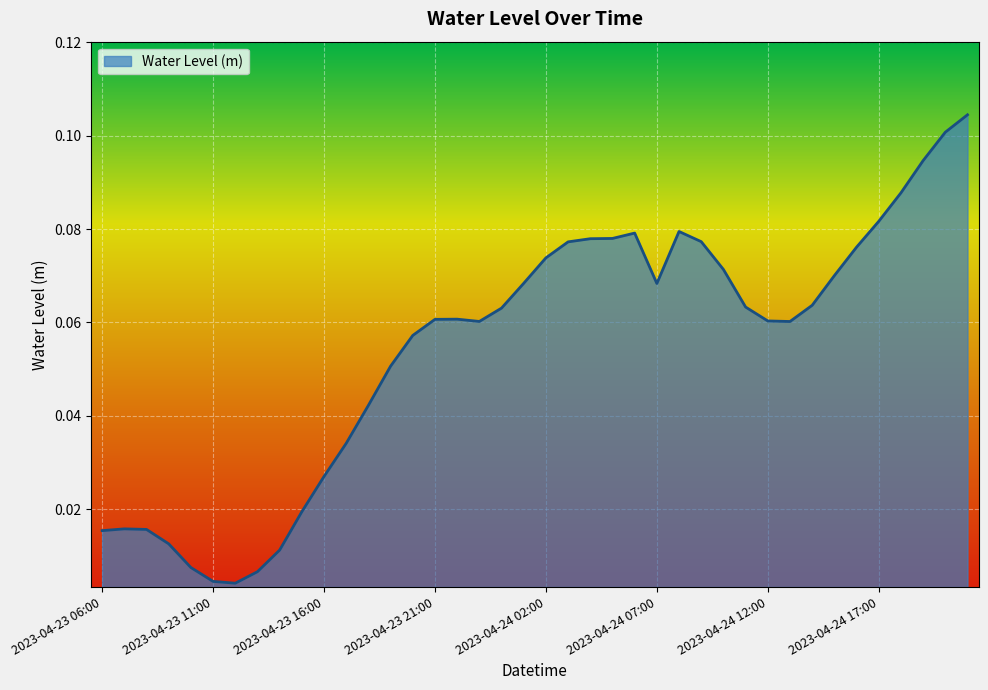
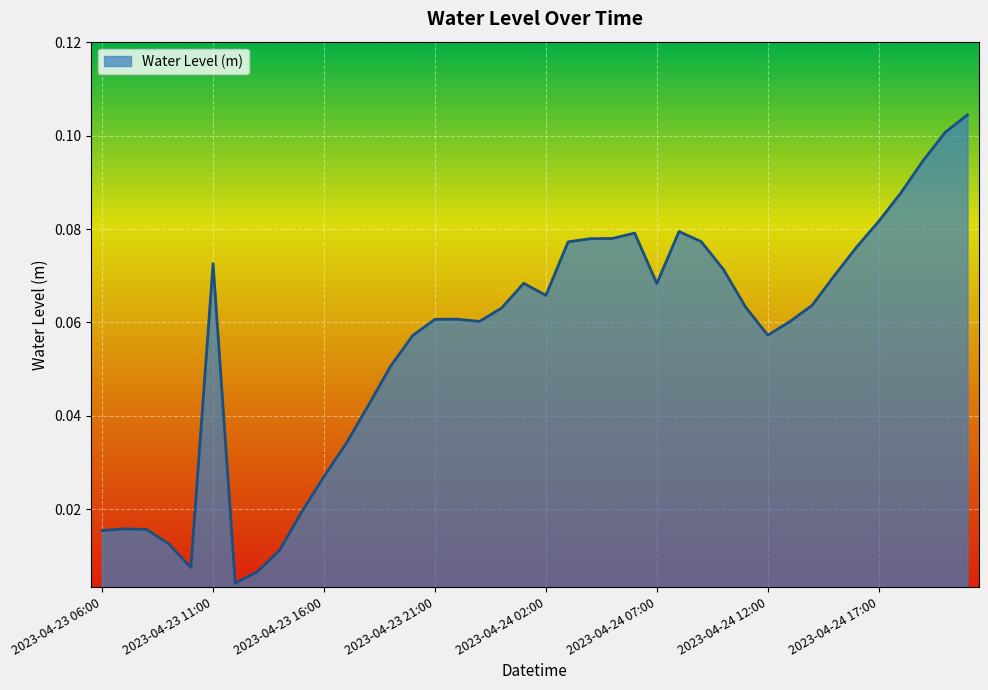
2023-04-23 11:00: 0.004 -> 0.073
2023-04-24 02:00: 0.074 -> 0.066
2023-04-24 12:00: 0.060 -> 0.057
